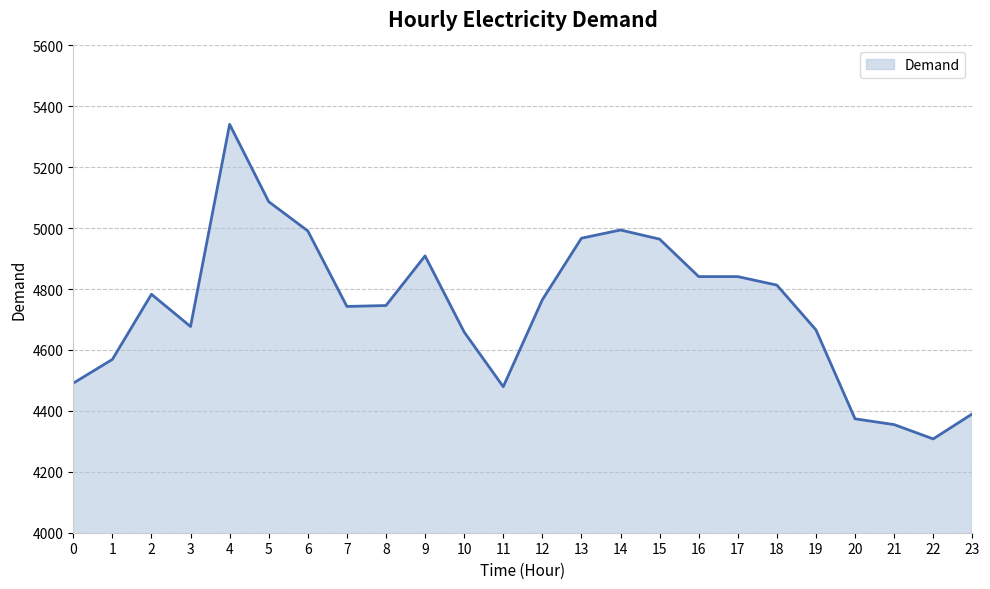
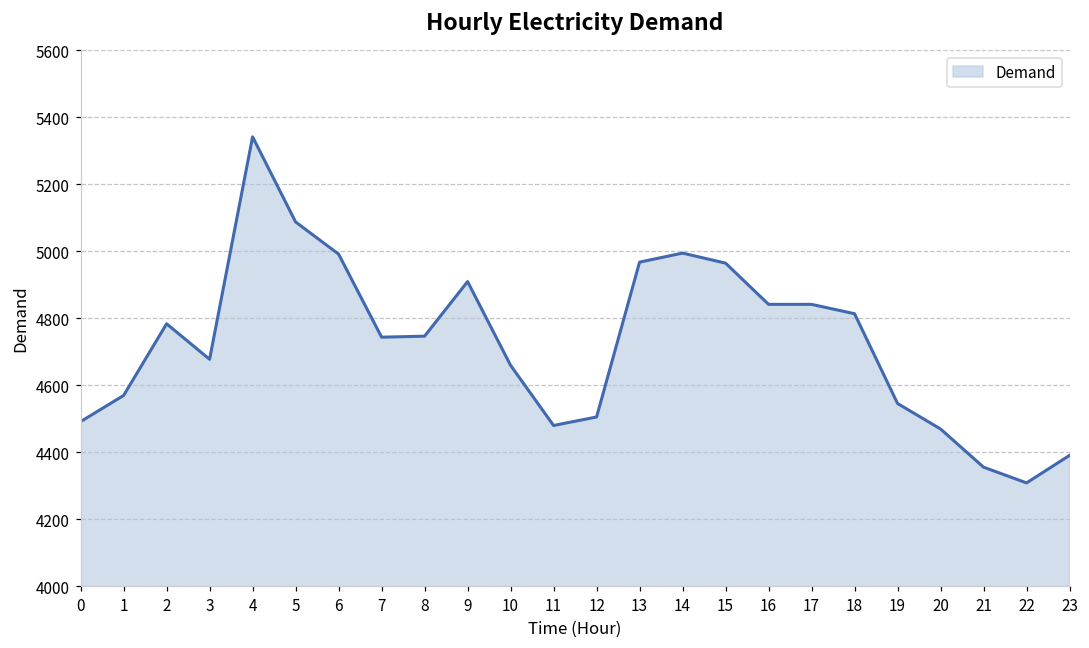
12: 4770 -> 4500
19: 4670 -> 4550
20: 4370 -> 4470
